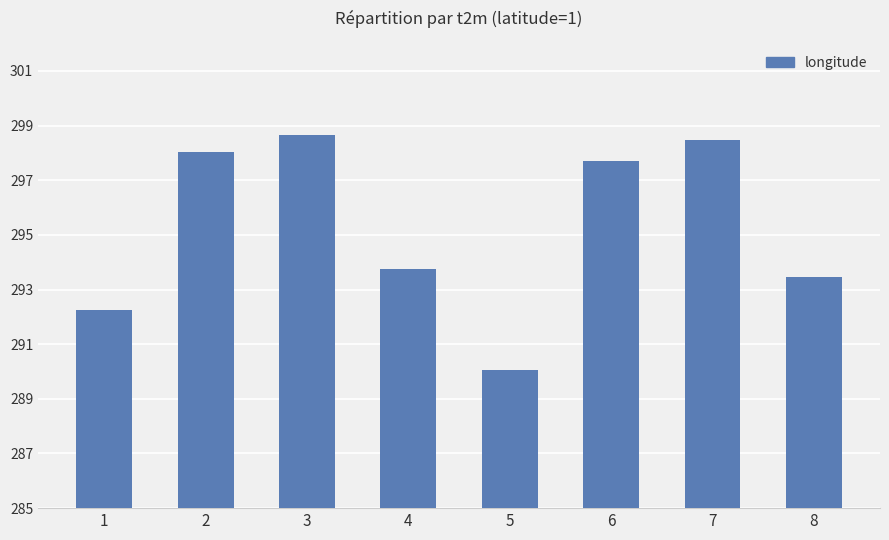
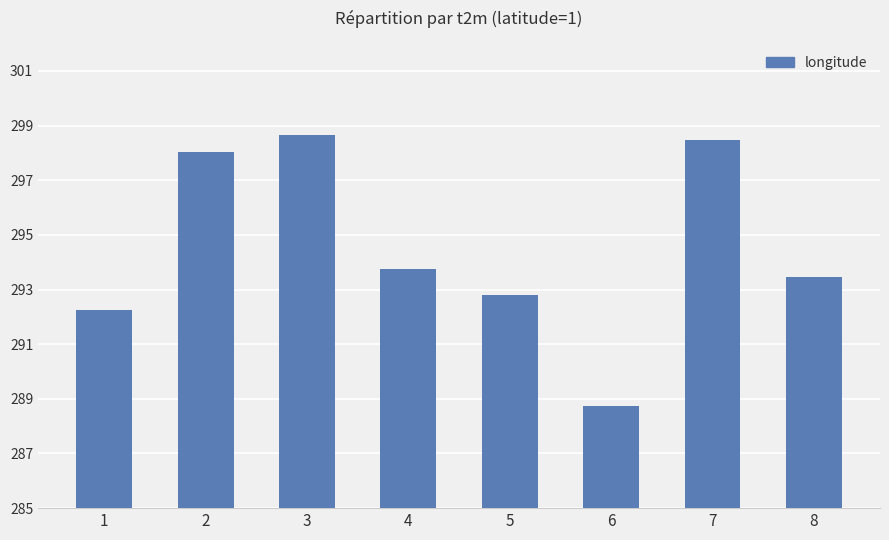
5: 290.1 -> 292.8
6: 297.7 -> 288.8
